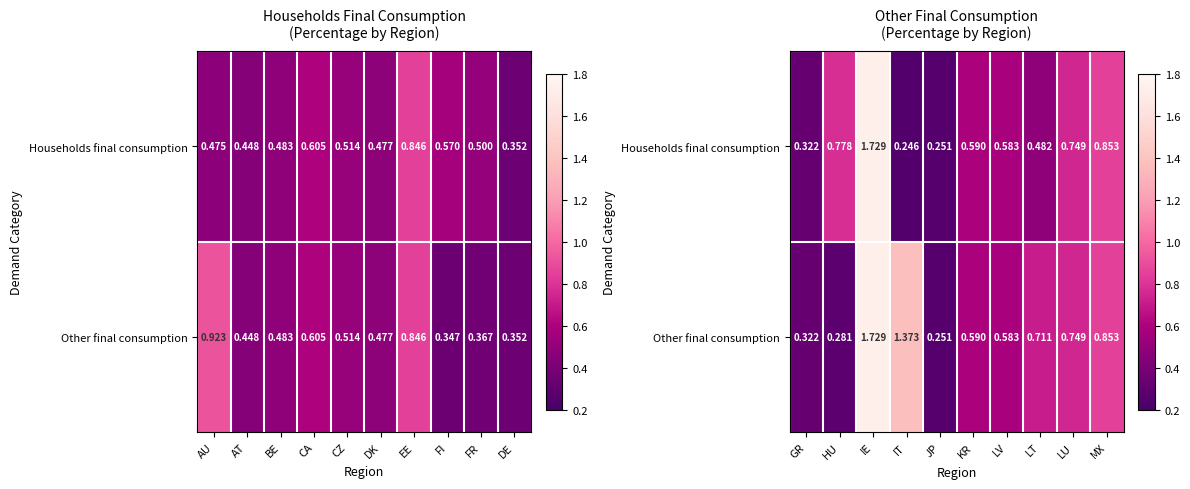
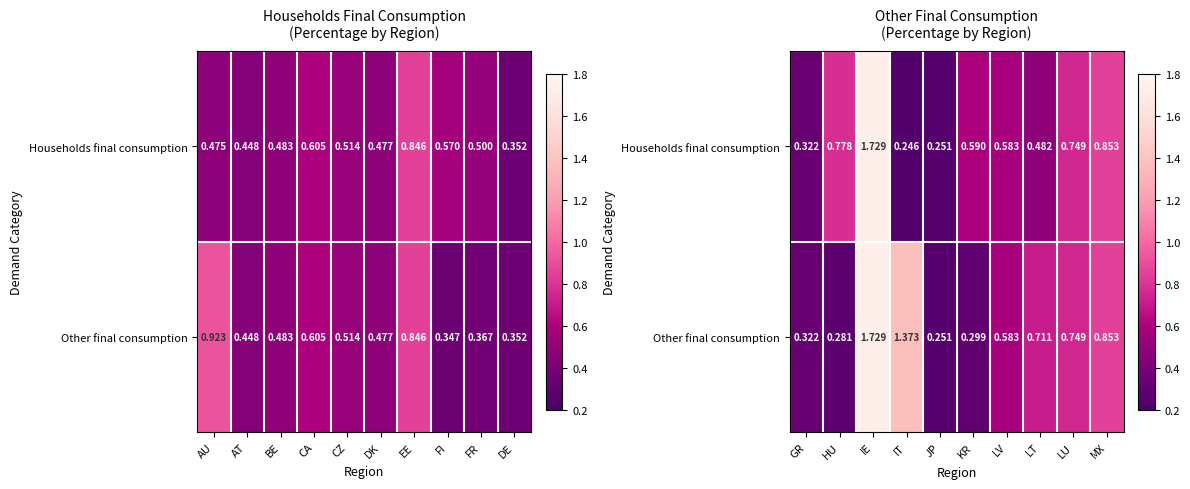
Other Final Consumption (Percentage by Region), Other final consumption, KR: 0.590 -> 0.299
